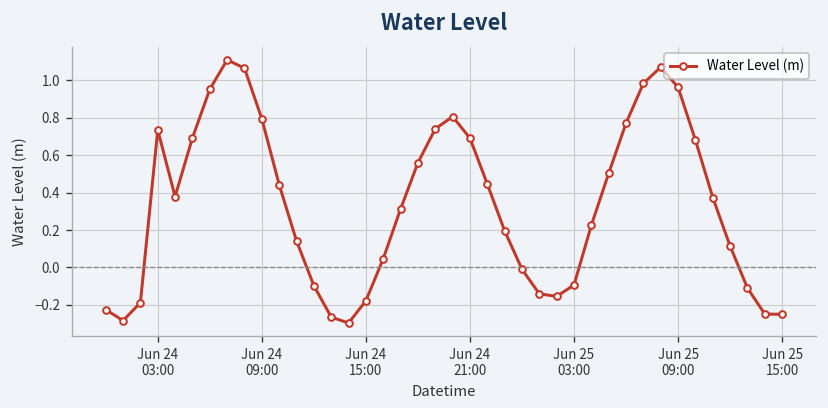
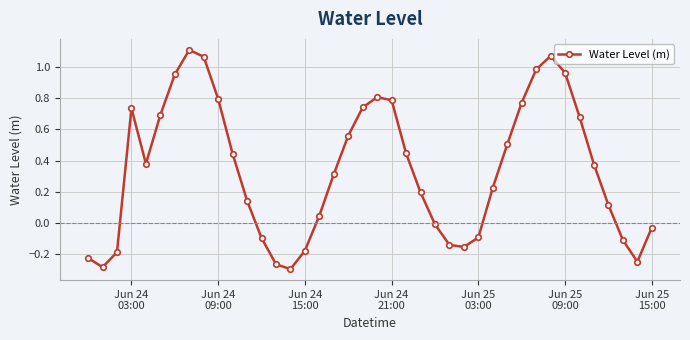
Jun 24 21:00: 0.69 -> 0.79
Jun 25 15:00: -0.25 -> -0.03
